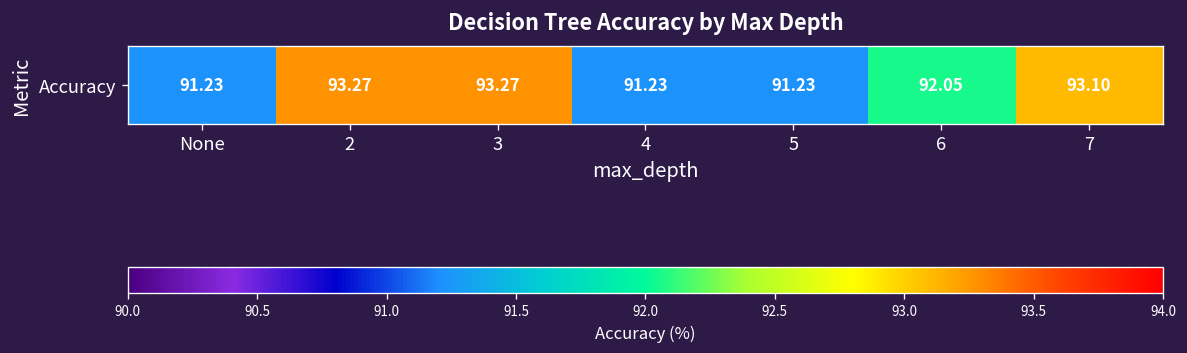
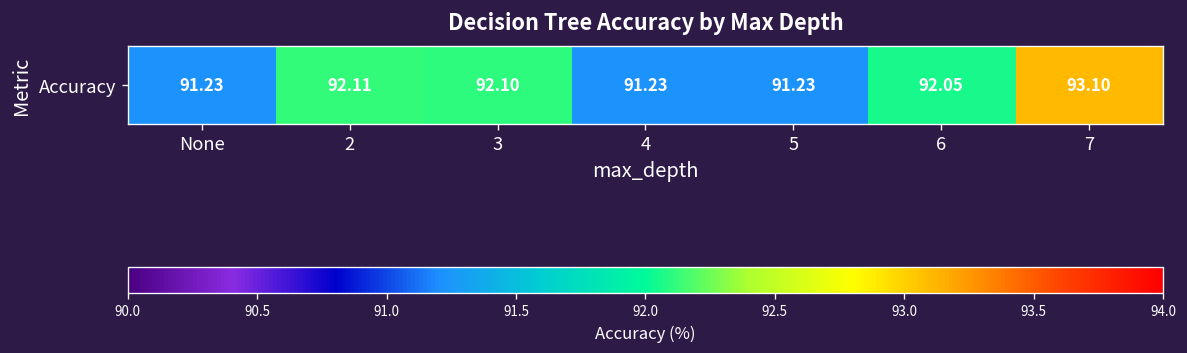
Accuracy, 2: 93.27 -> 92.11
Accuracy, 3: 93.27 -> 92.10
